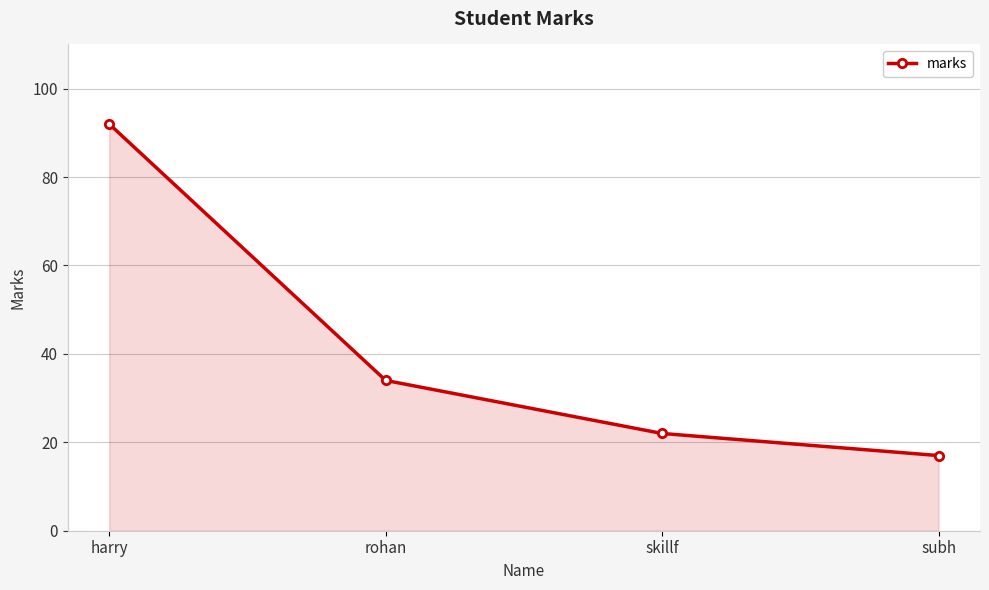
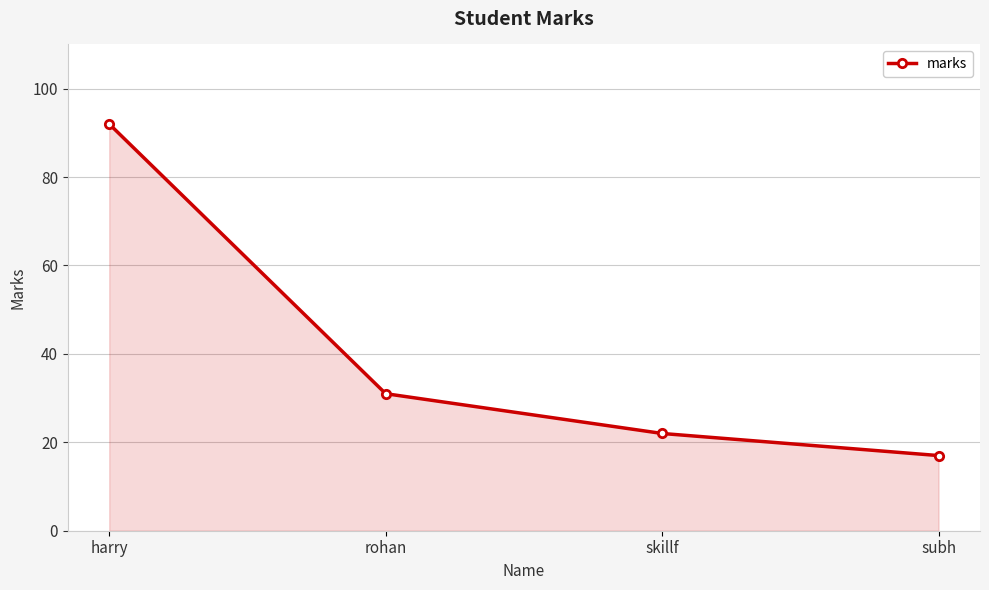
rohan: 34 -> 31
